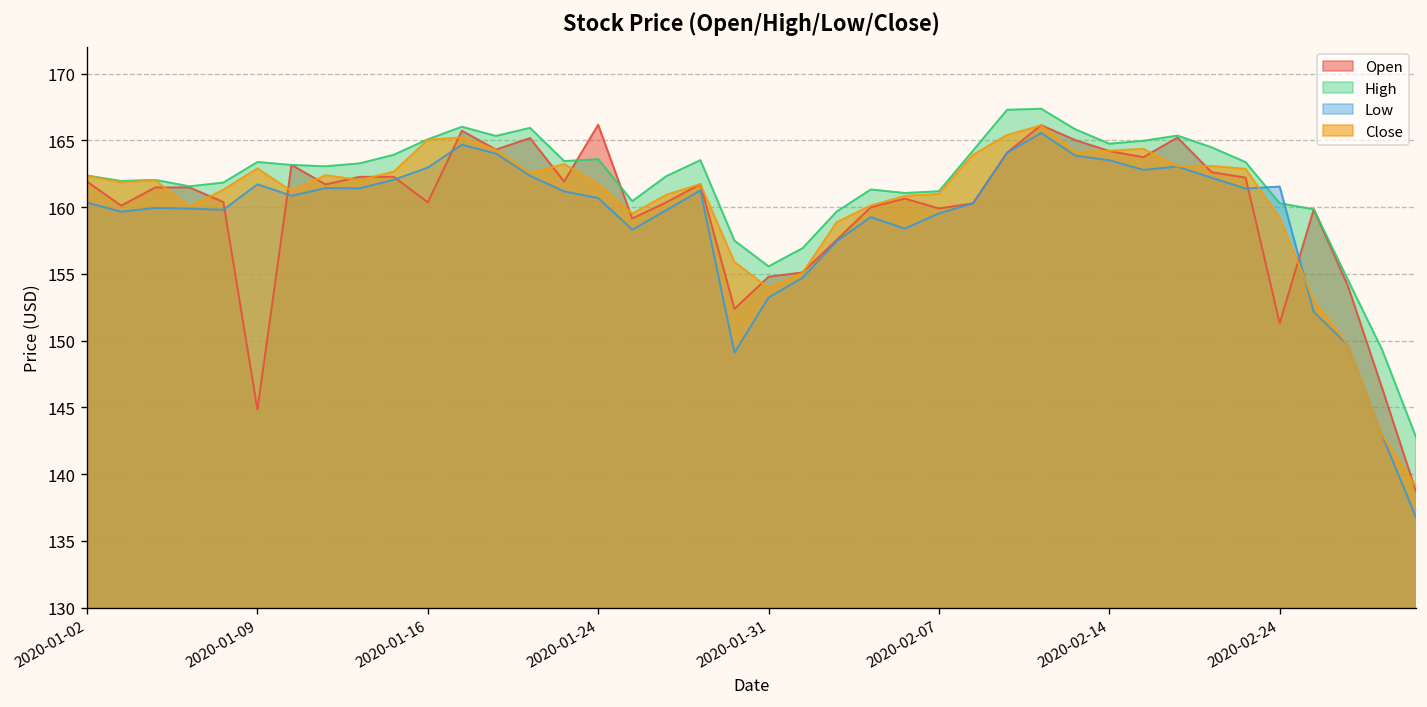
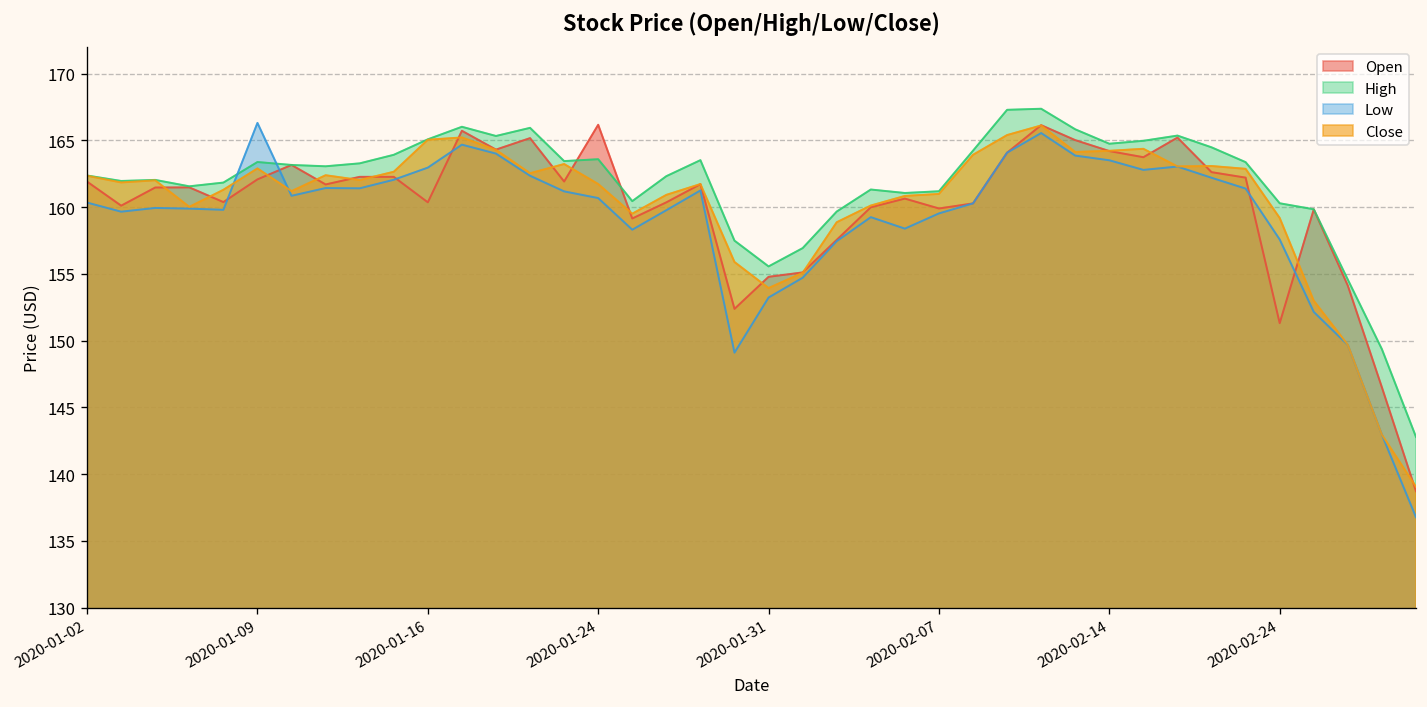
Open, 2020-01-09: 144.8 -> 162.1
Low, 2020-01-09: 161.7 -> 166.3
Low, 2020-02-24: 161.5 -> 157.6
